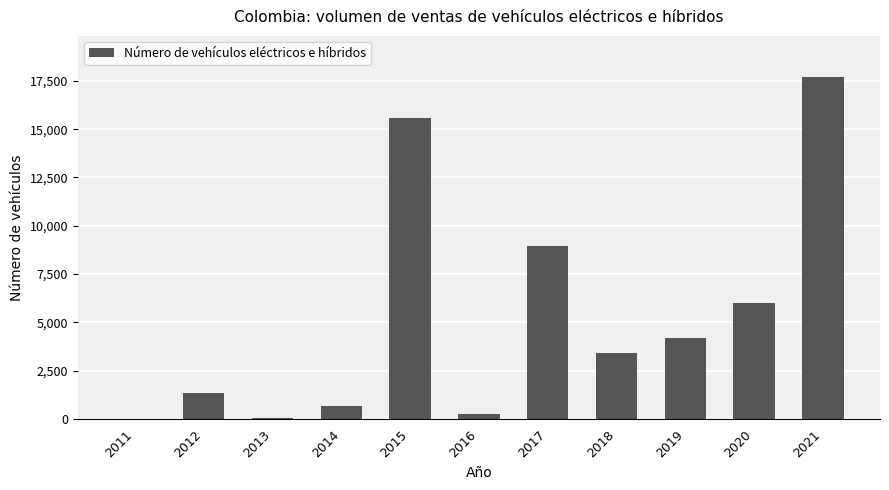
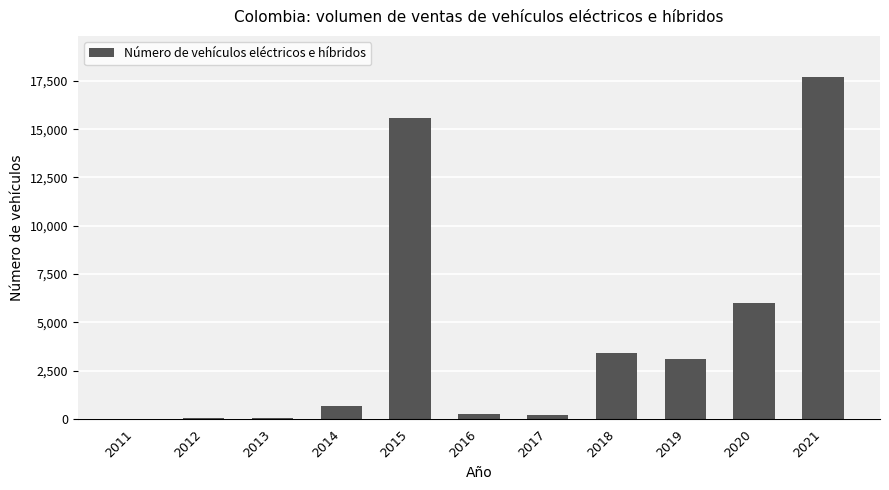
2012: 1,400 -> 0
2017: 8,900 -> 200
2019: 4,200 -> 3,100
